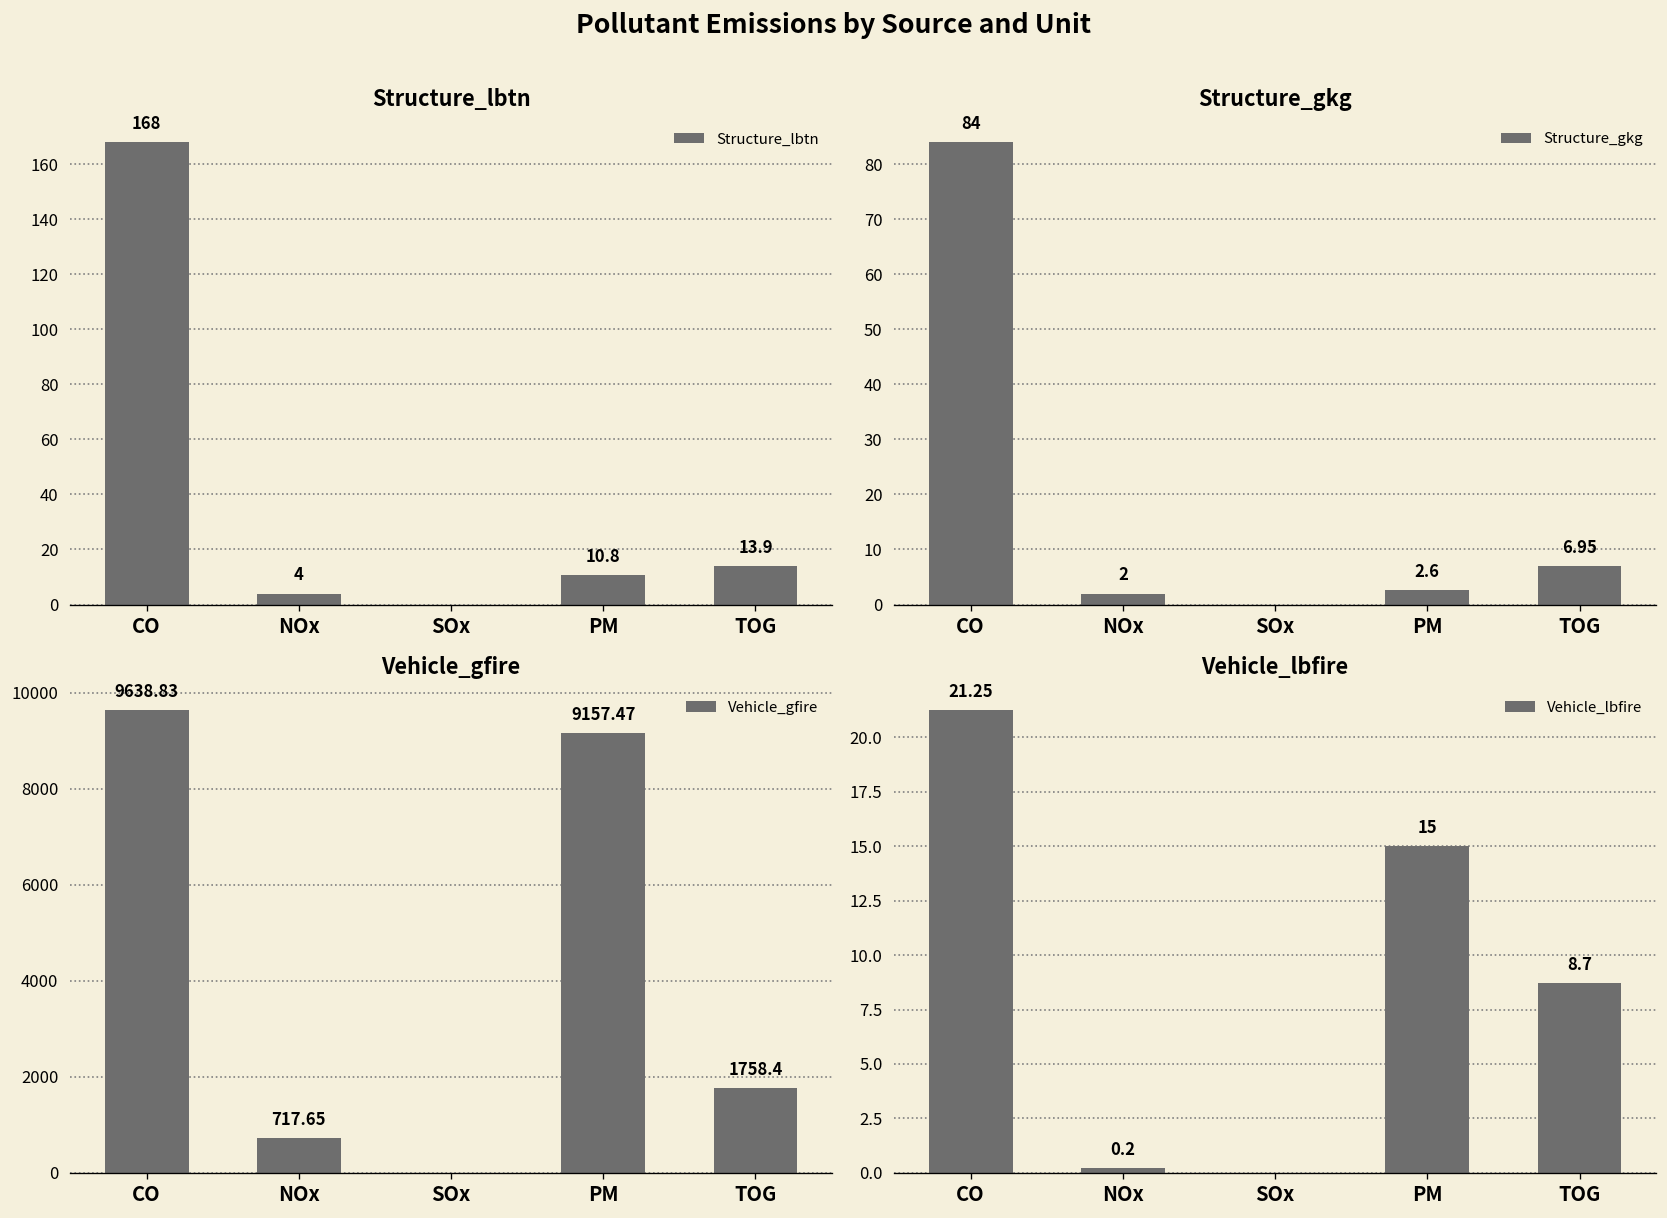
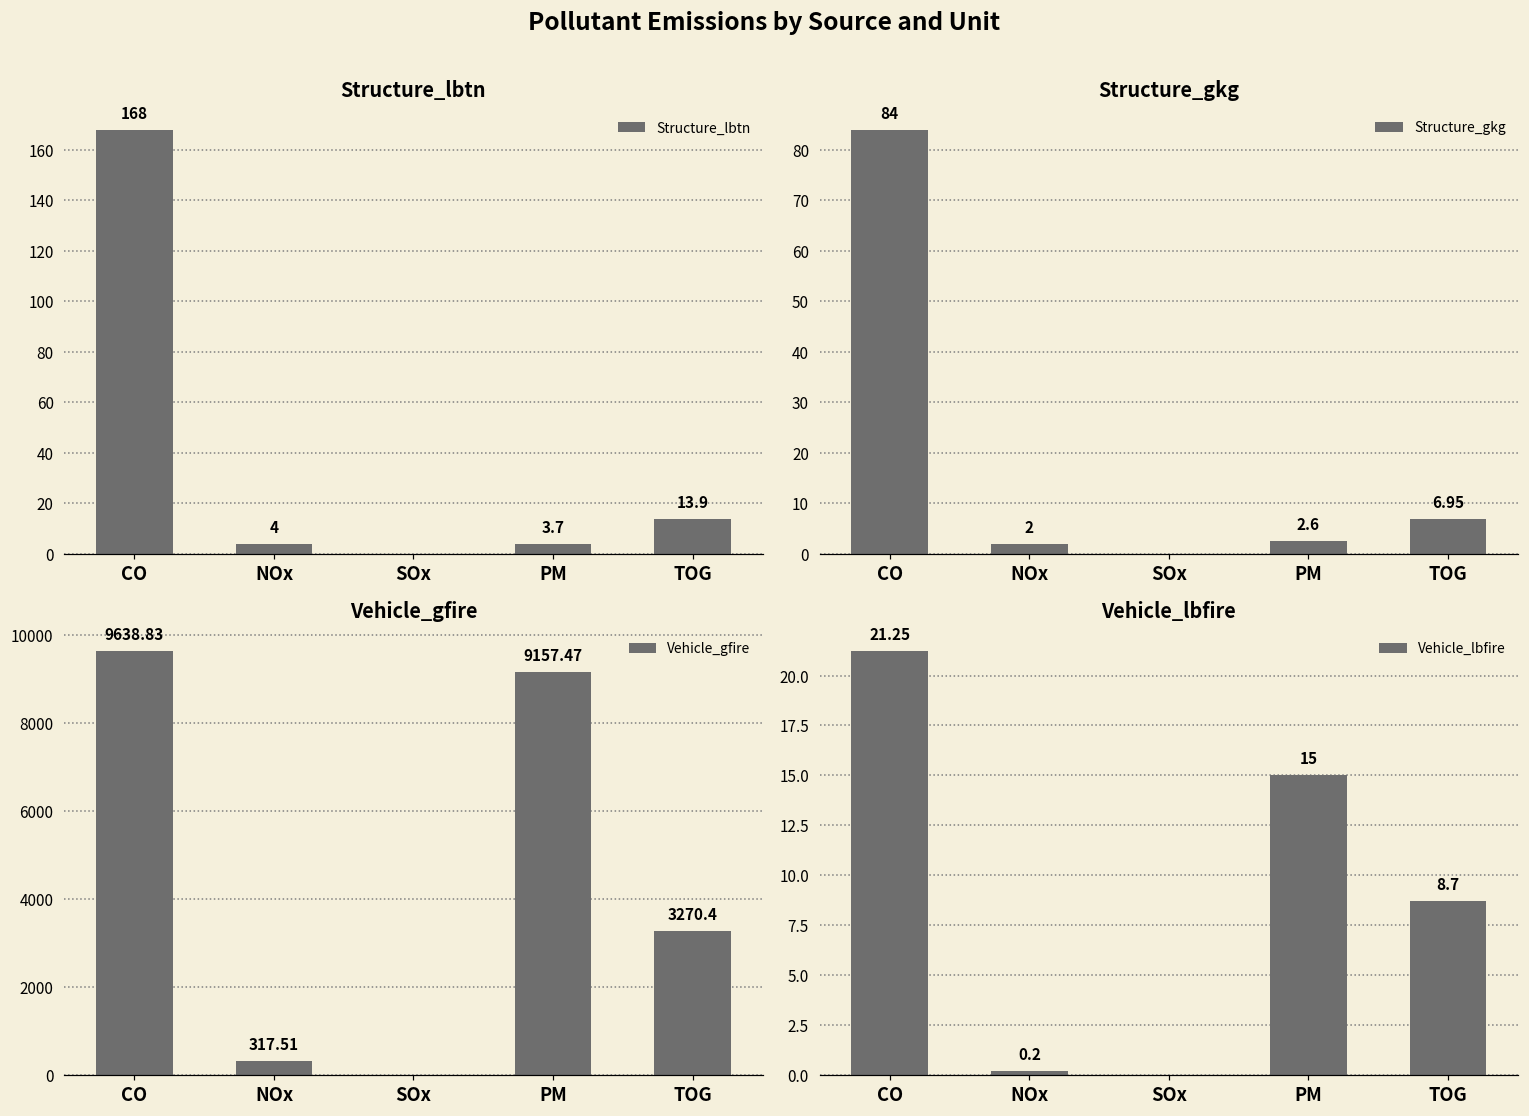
Structure_lbtn, PM: 10.8 -> 3.7
Vehicle_gfire, NOx: 717.65 -> 317.51
Vehicle_gfire, TOG: 1758.4 -> 3270.4
